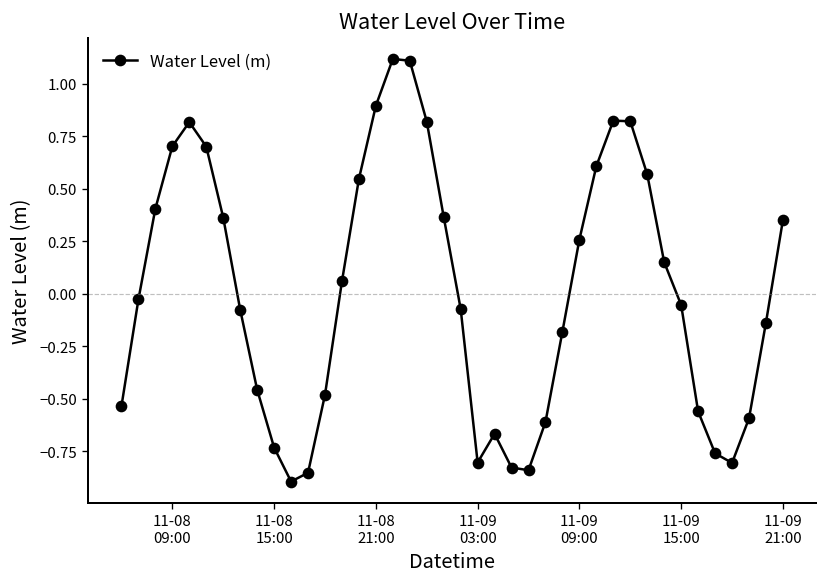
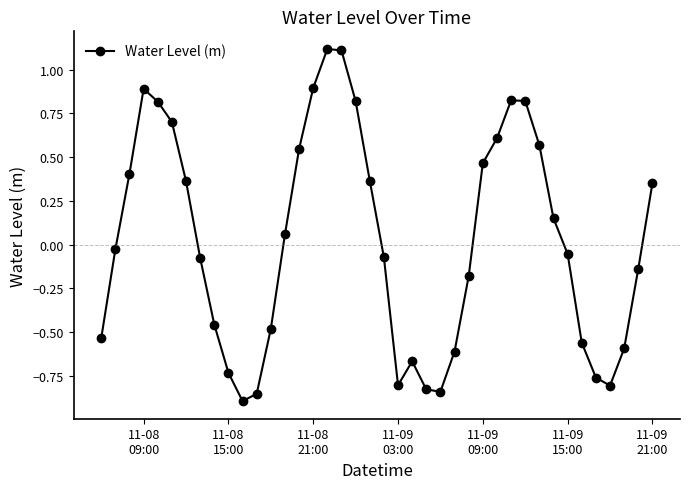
11-08 09:00: 0.70 -> 0.89
11-09 09:00: 0.26 -> 0.47
